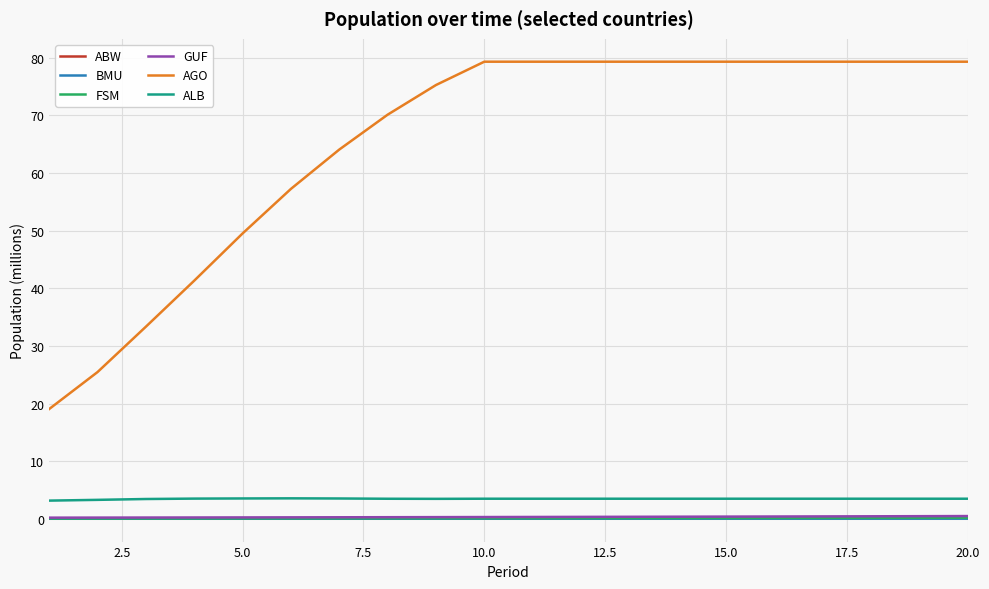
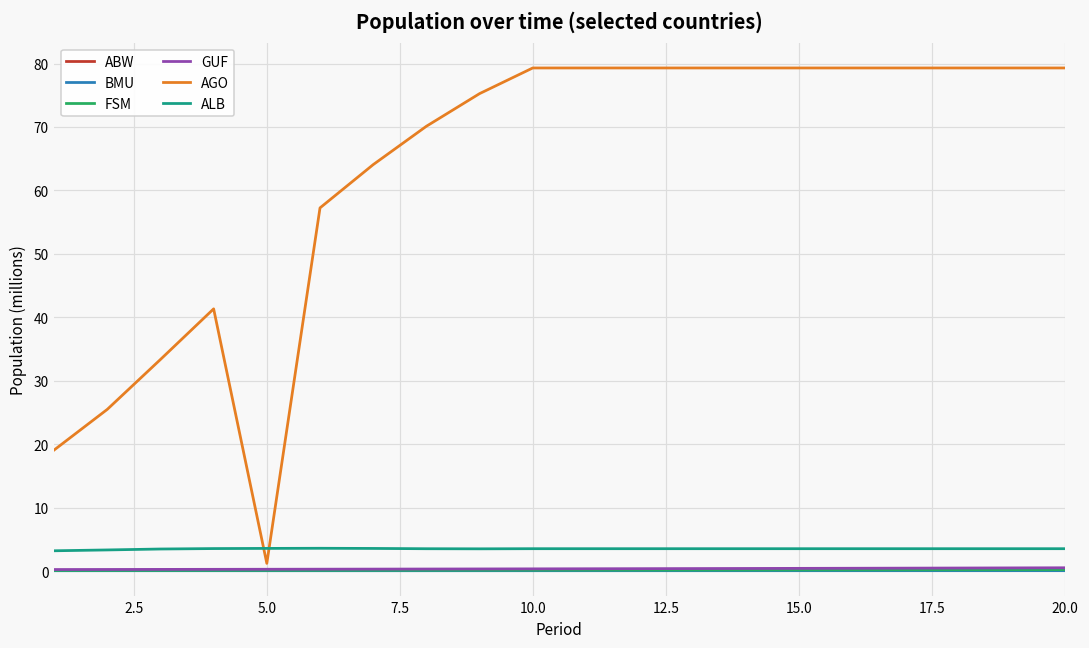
AGO, 5.0: 50 -> 1
